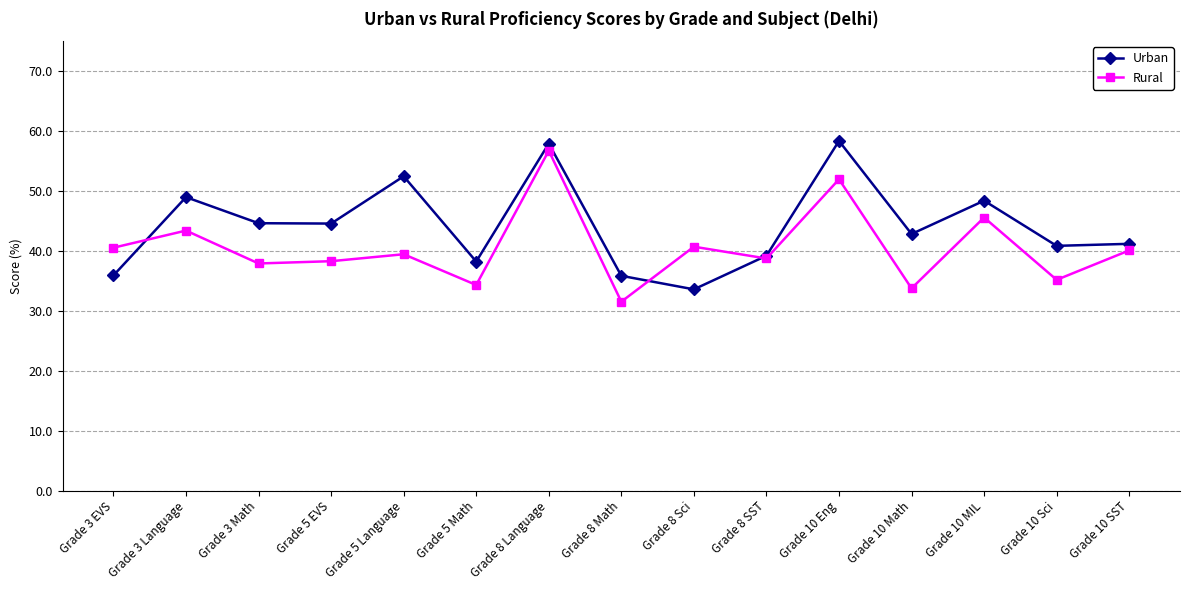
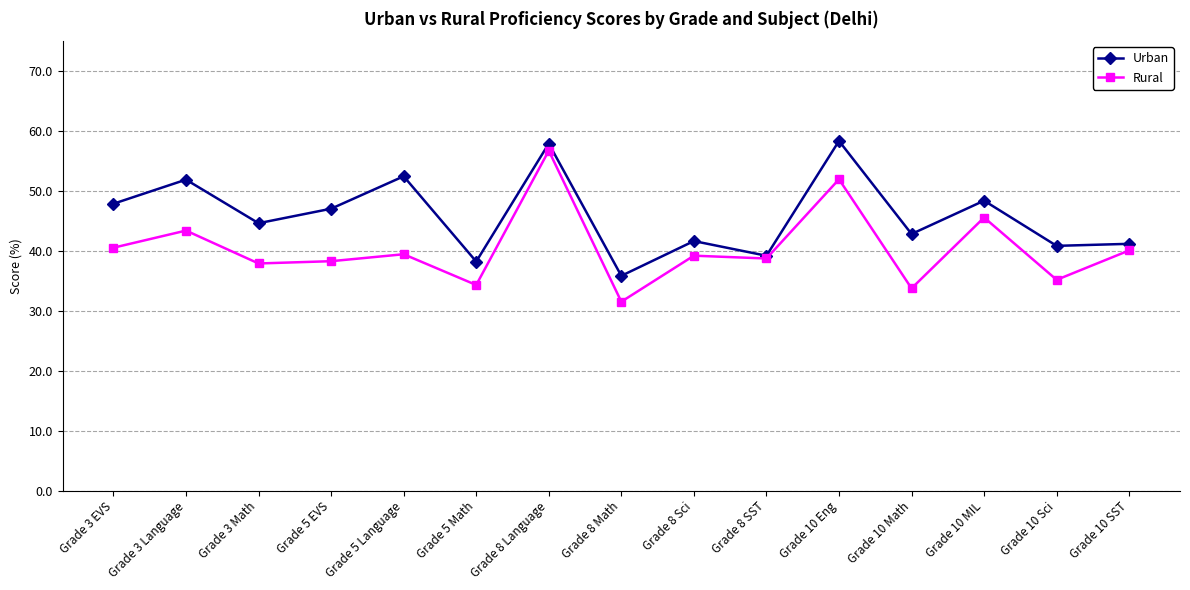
Urban, Grade 3 EVS: 36 -> 48
Urban, Grade 3 Language: 49 -> 52
Urban, Grade 5 EVS: 45 -> 47
Urban, Grade 8 Sci: 34 -> 42
Rural, Grade 8 Sci: 41 -> 39
